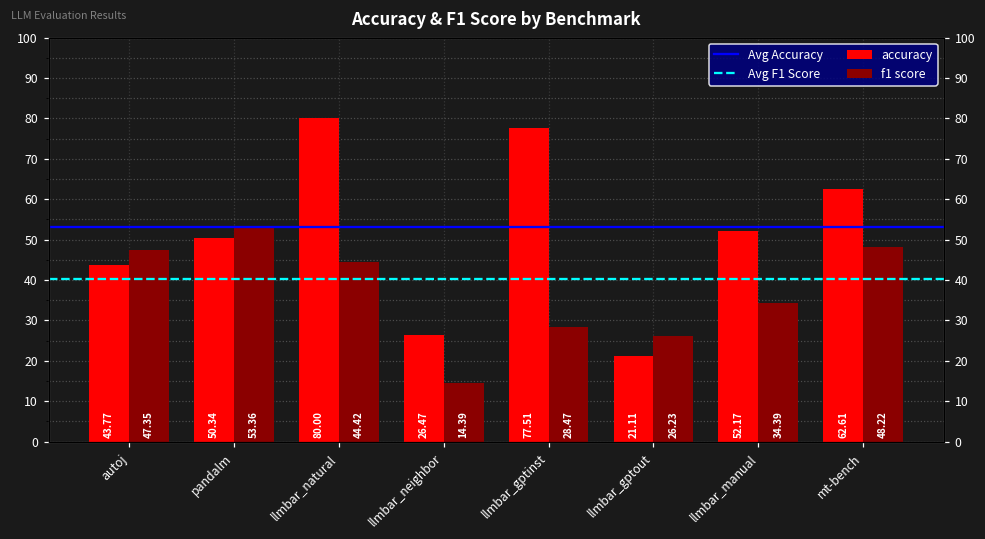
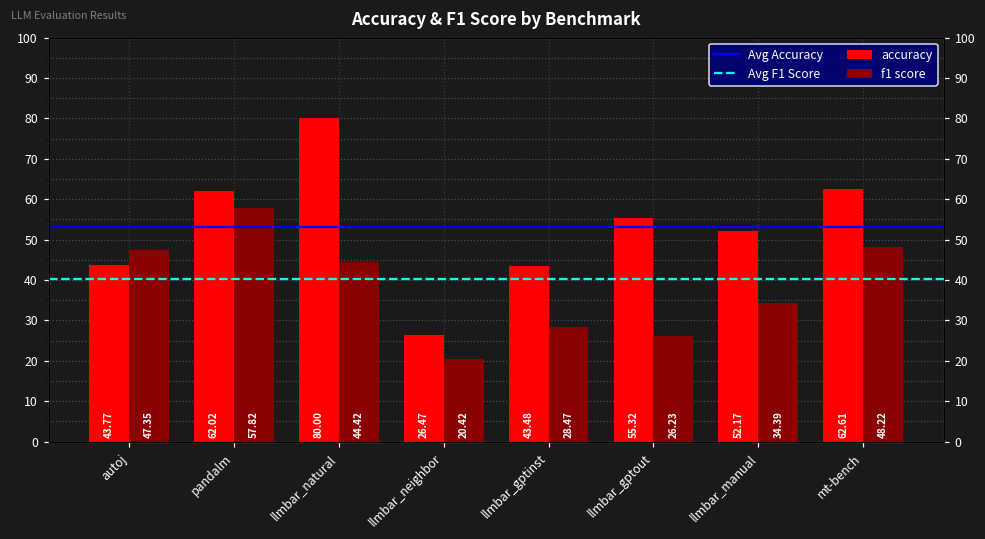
accuracy, pandalm: 50.34 -> 62.02
f1 score, pandalm: 53.36 -> 57.82
f1 score, llmbar_neighbor: 14.39 -> 20.42
accuracy, llmbar_gptinst: 77.51 -> 43.48
accuracy, llmbar_gptout: 21.11 -> 55.32
